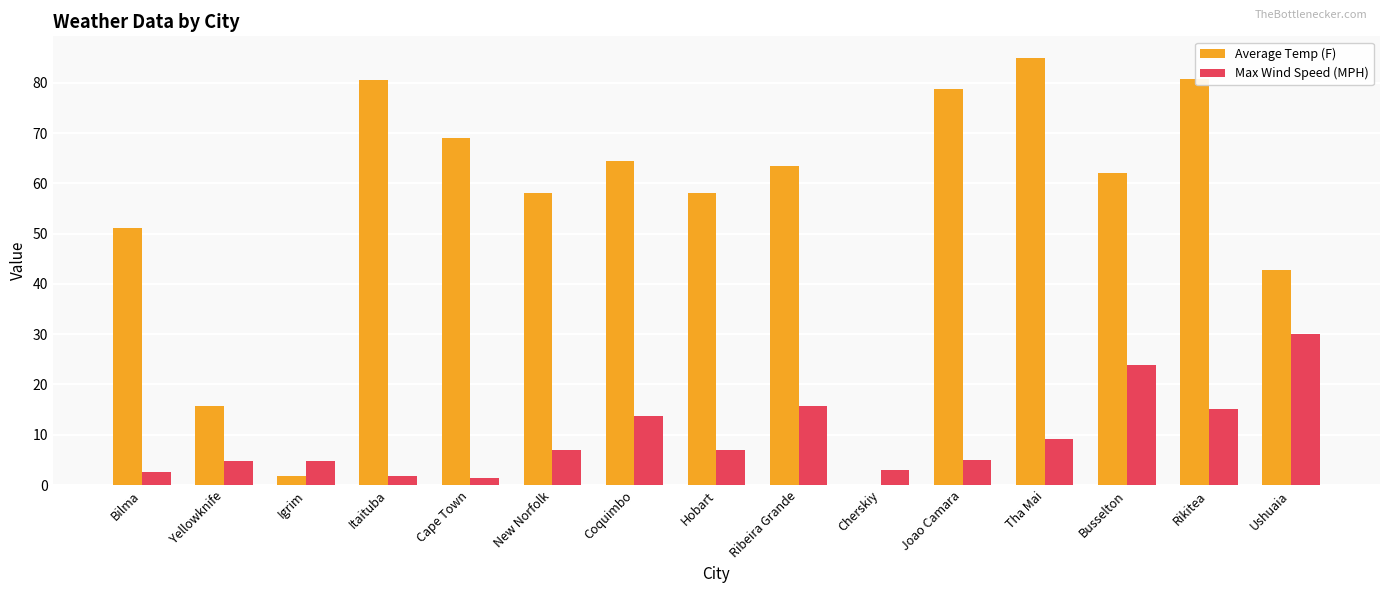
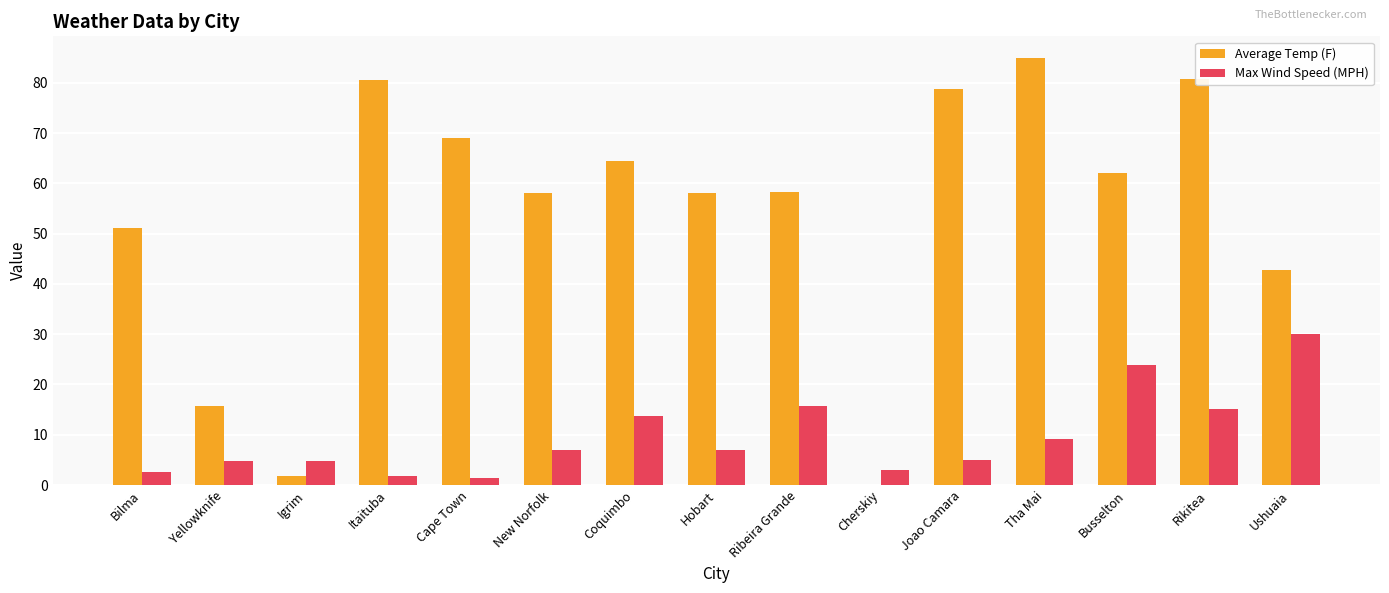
Average Temp (F), Ribeira Grande: 64 -> 58
